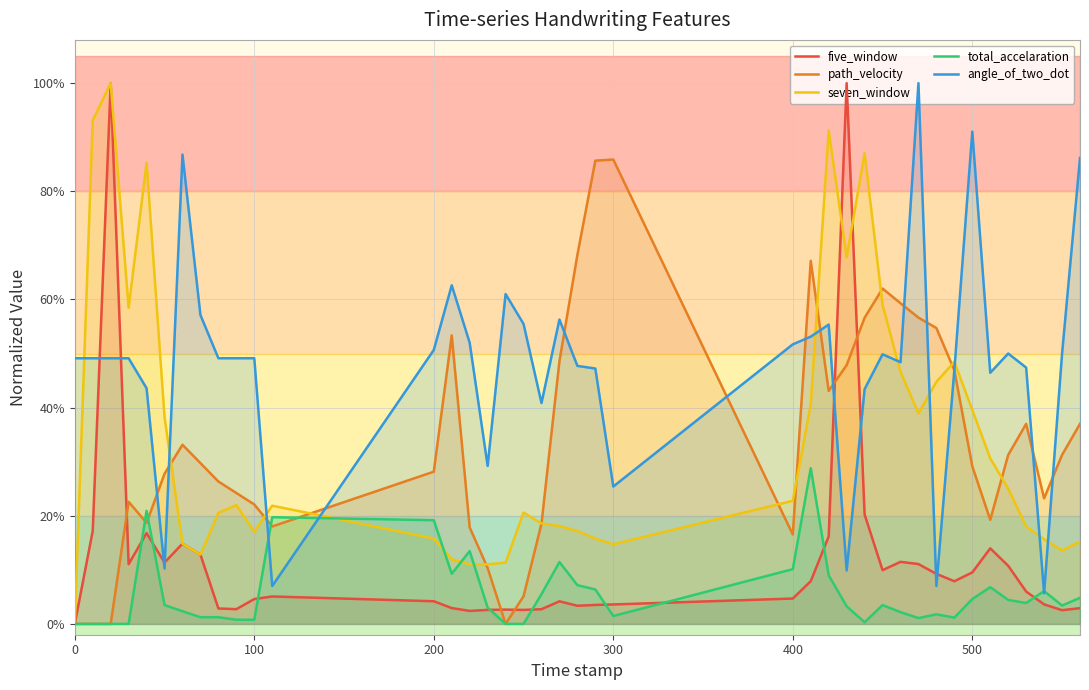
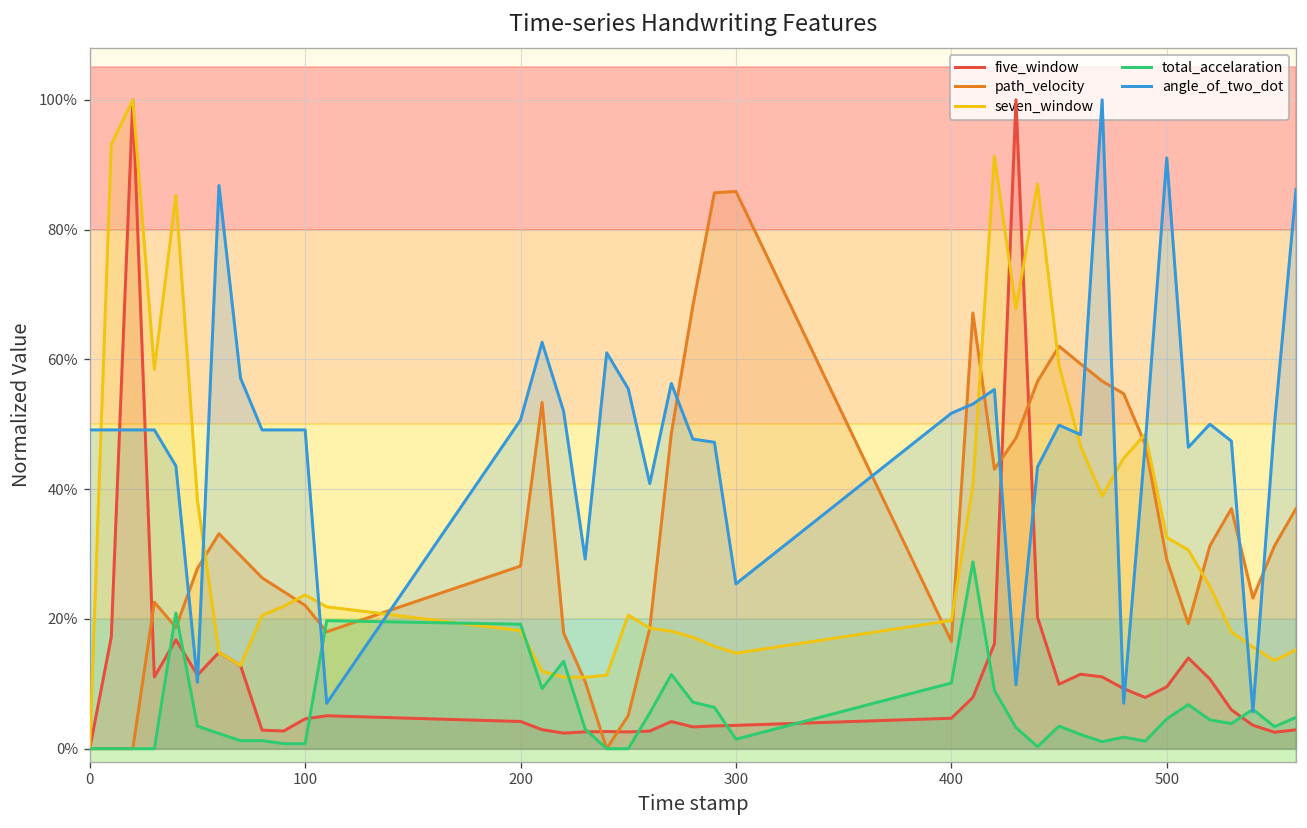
seven_window, 100: 17% -> 24%
seven_window, 200: 16% -> 18%
seven_window, 400: 23% -> 20%
seven_window, 500: 40% -> 33%
